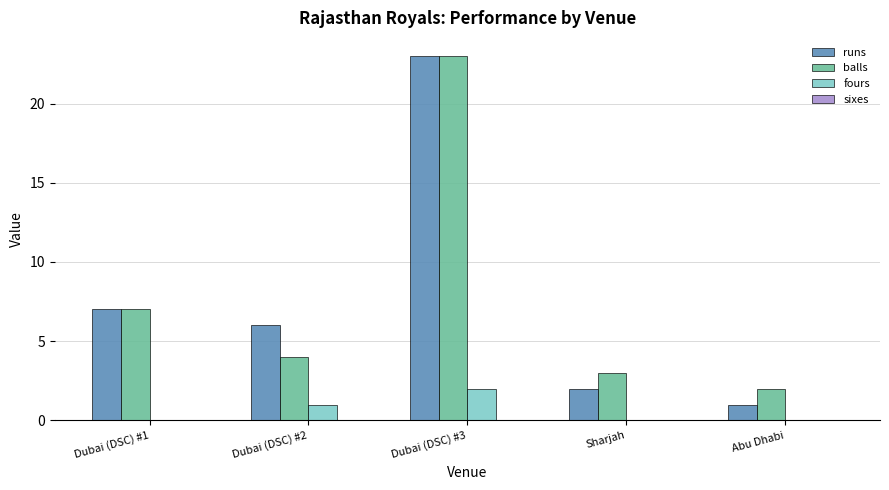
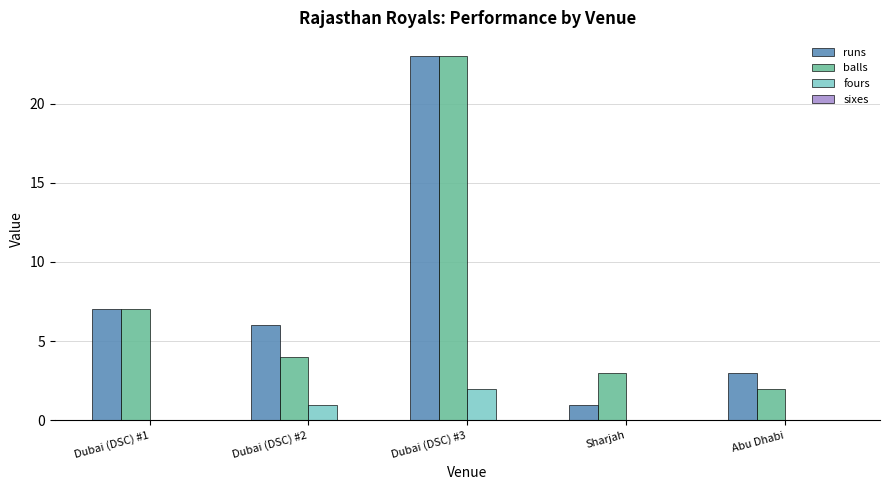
runs, Sharjah: 2 -> 1
runs, Abu Dhabi: 1 -> 3
